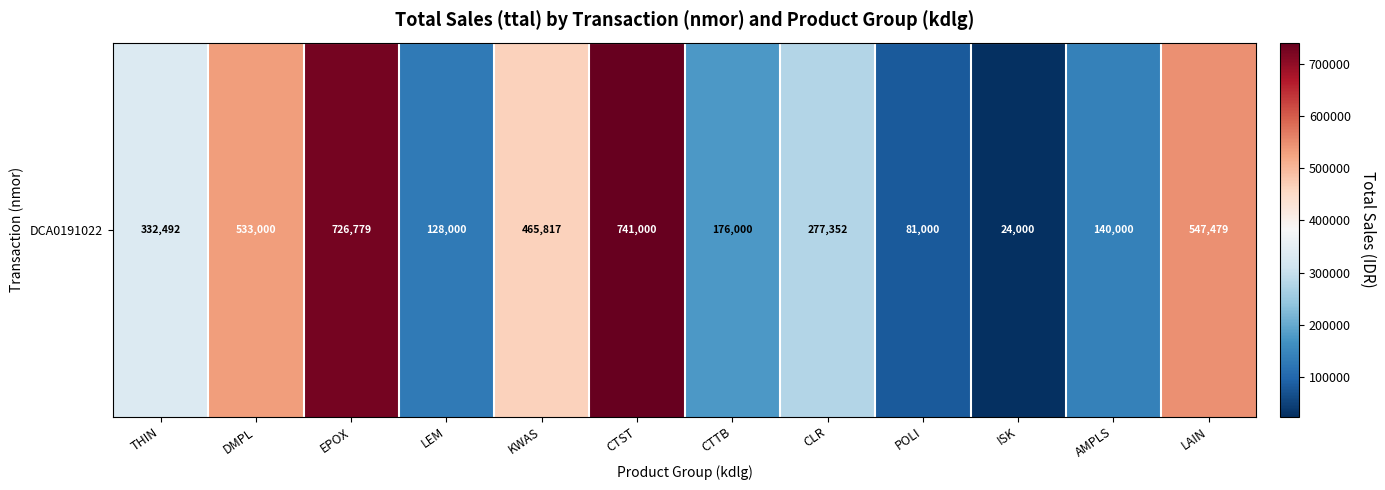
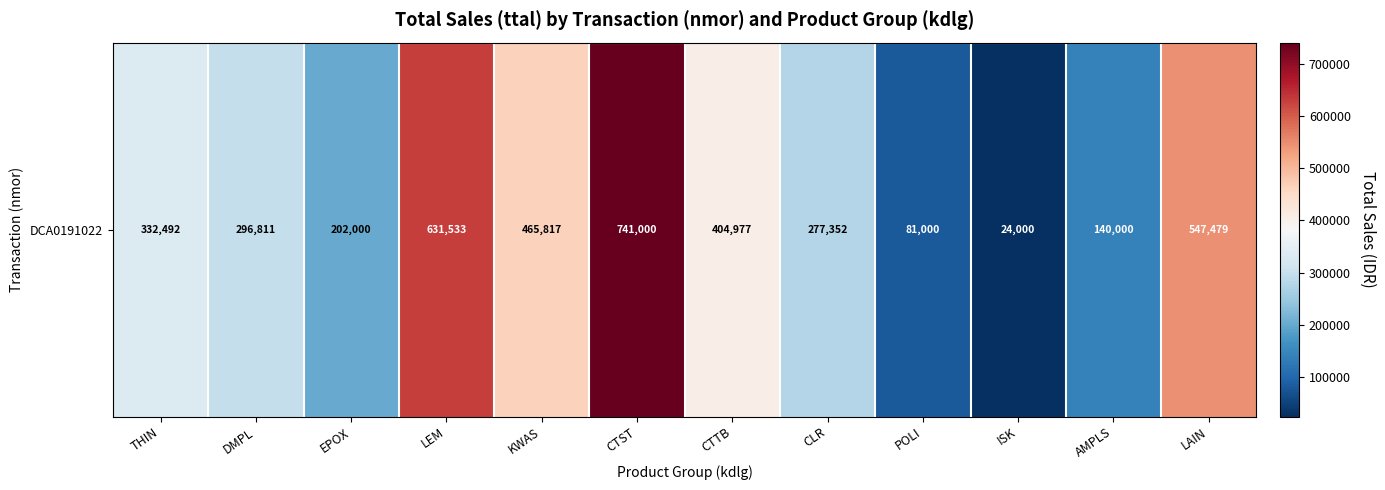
DCA0191022, DMPL: 533,000 -> 296,811
DCA0191022, EPOX: 726,779 -> 202,000
DCA0191022, LEM: 128,000 -> 631,533
DCA0191022, CTTB: 176,000 -> 404,977
